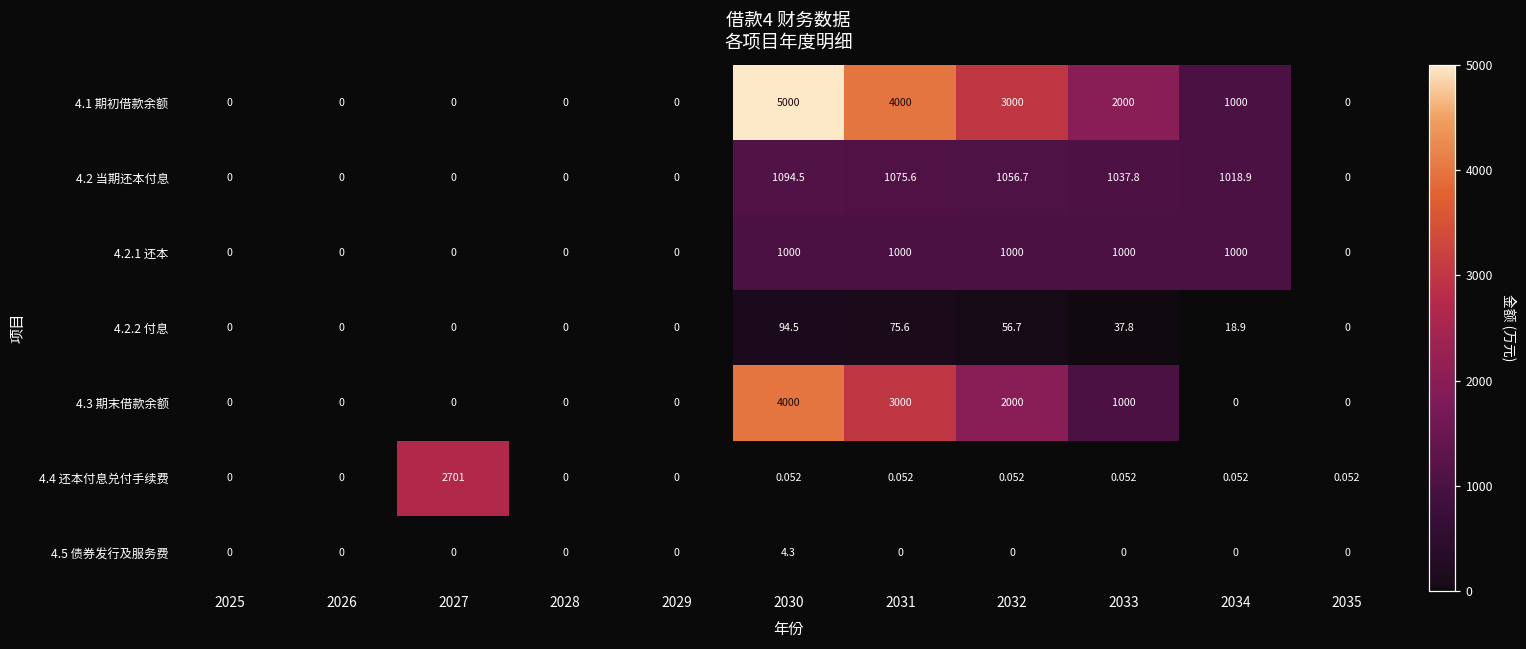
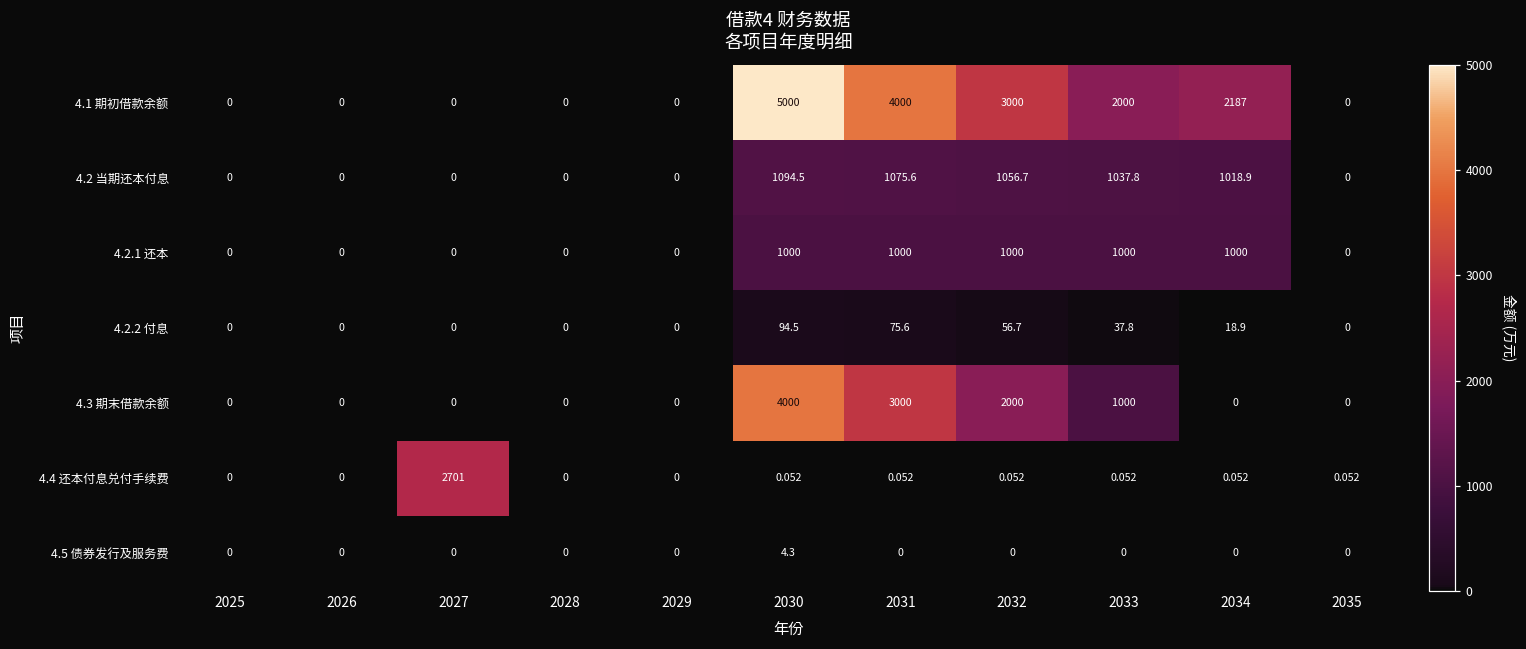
4.1 期初借款余额, 2034: 1000 -> 2187
